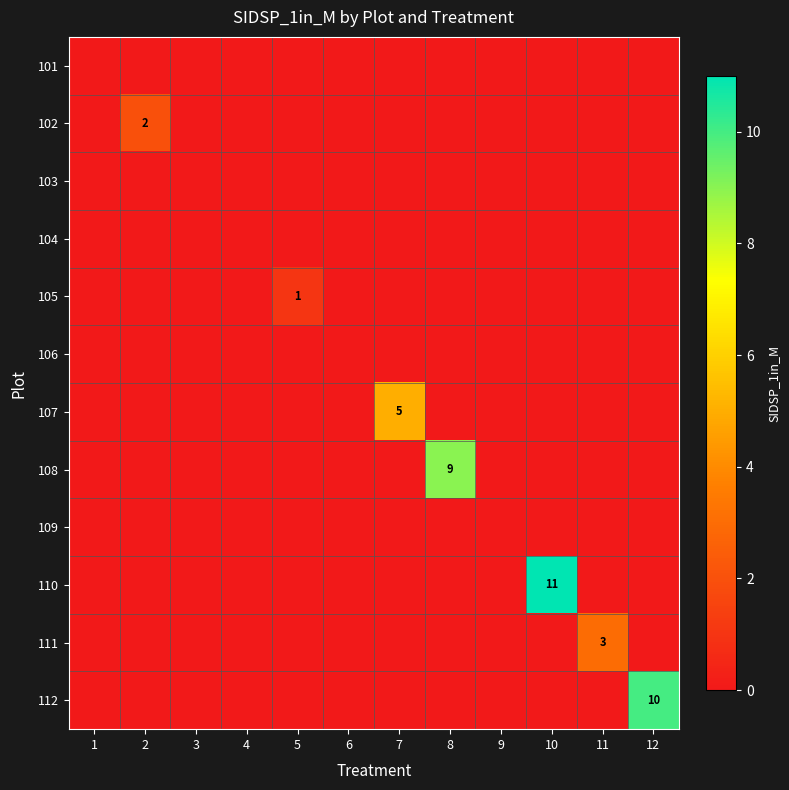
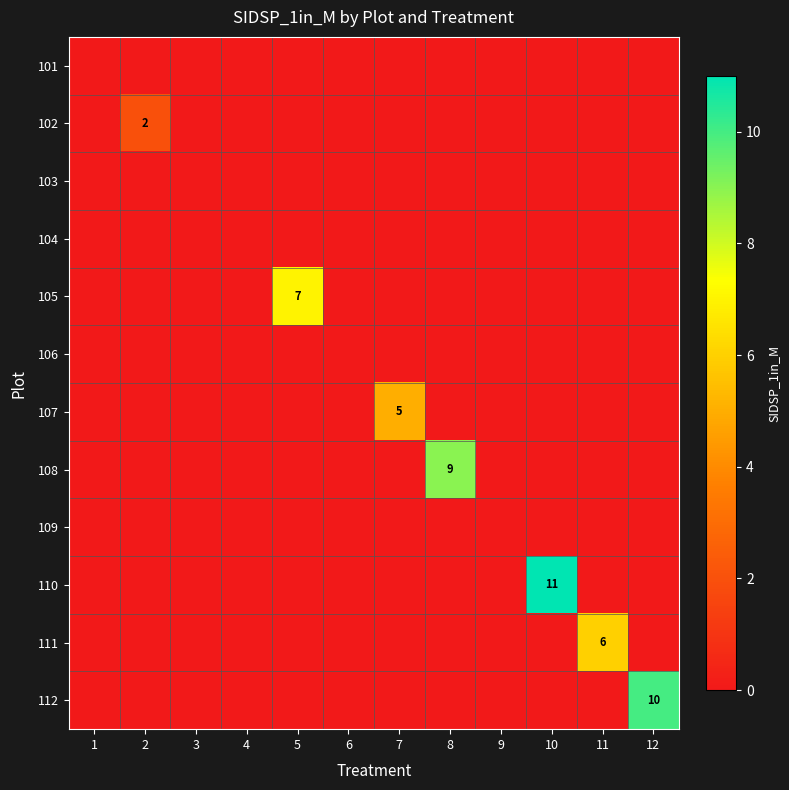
105, 5: 1 -> 7
111, 11: 3 -> 6
